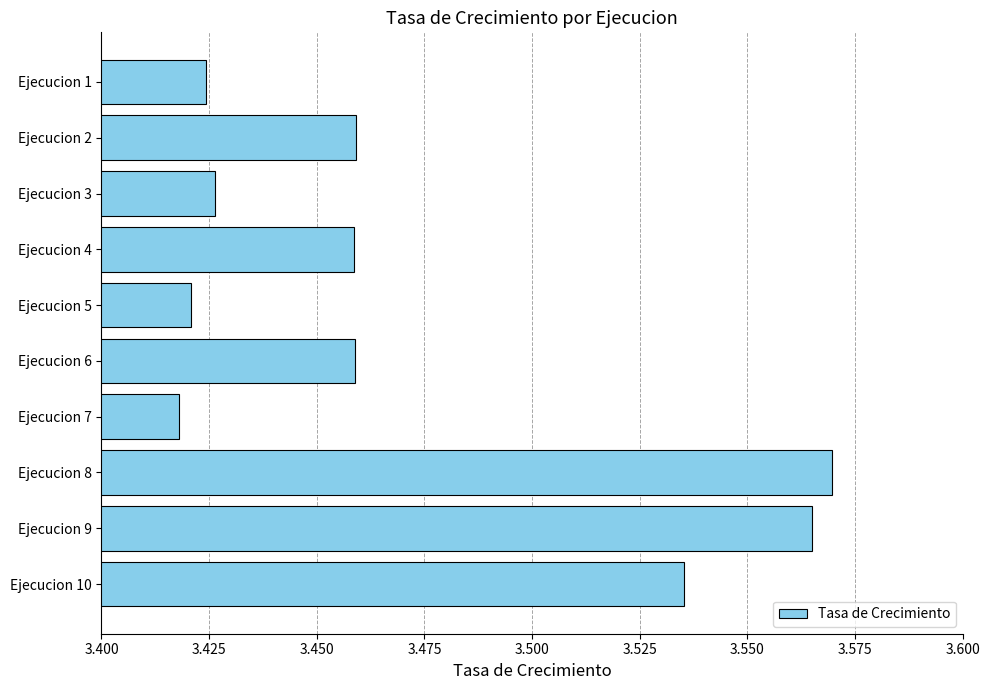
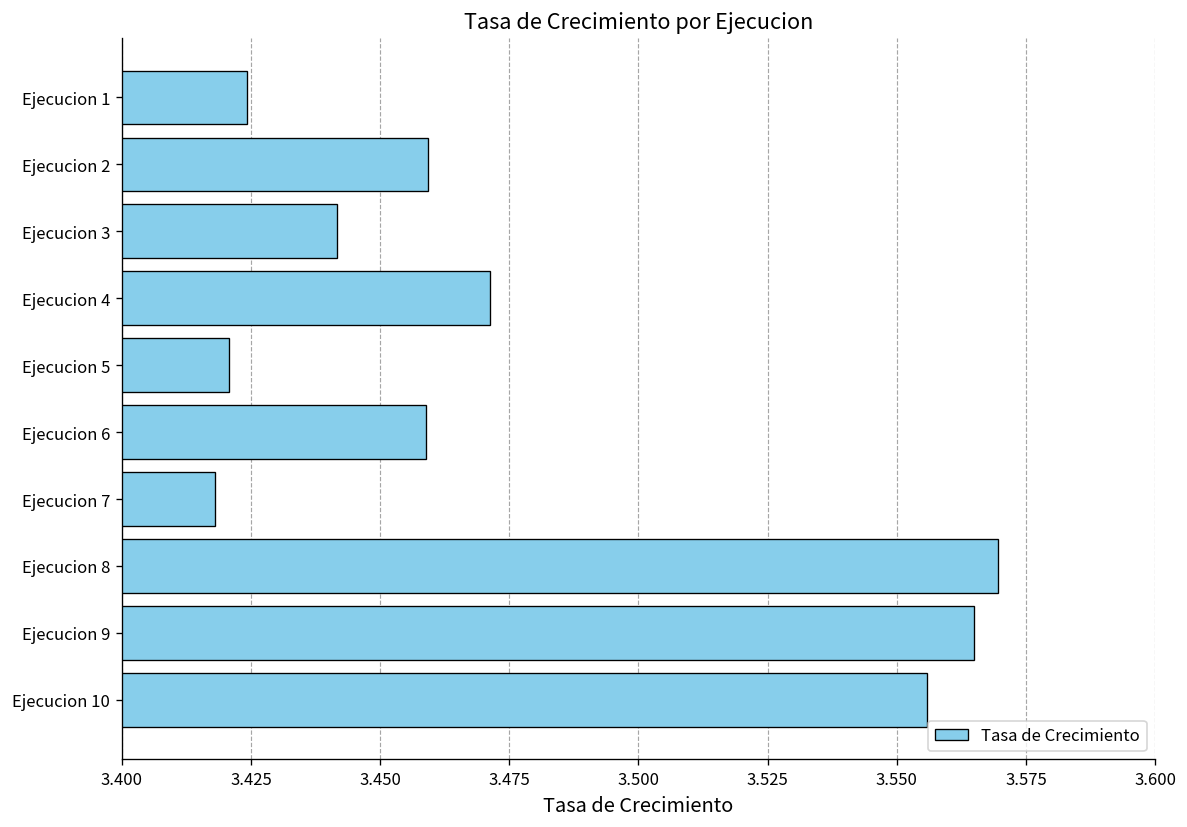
Ejecucion 3: 3.426 -> 3.442
Ejecucion 4: 3.459 -> 3.471
Ejecucion 10: 3.535 -> 3.556
